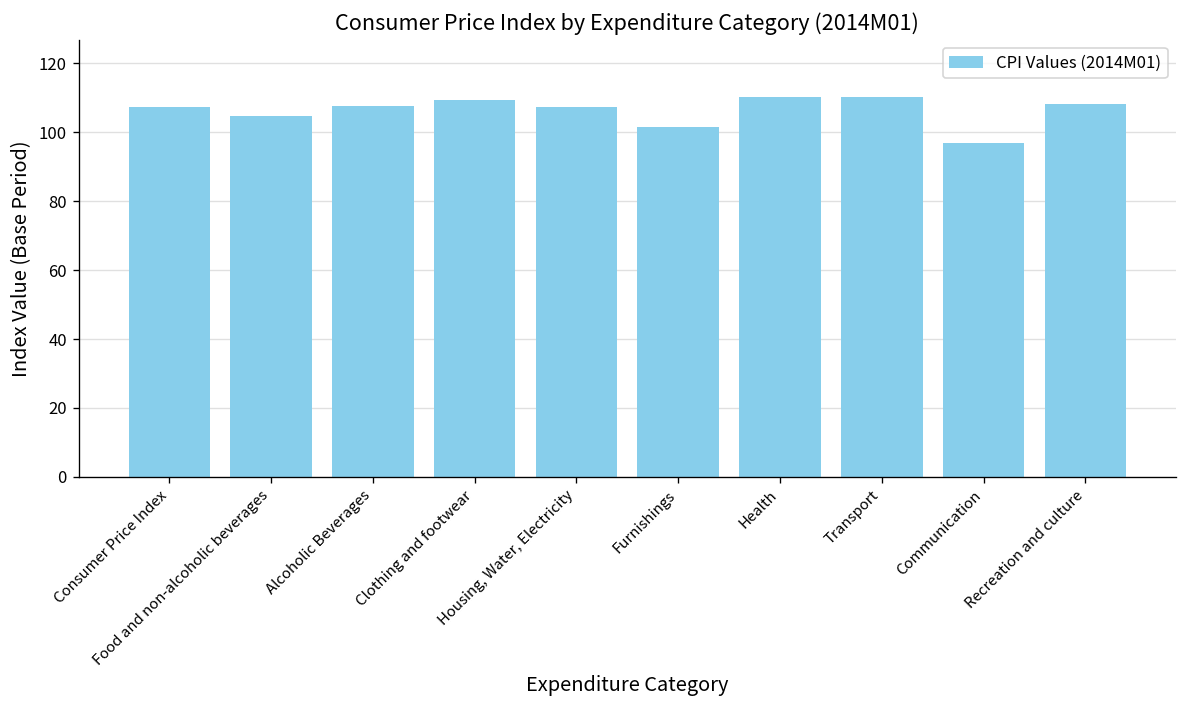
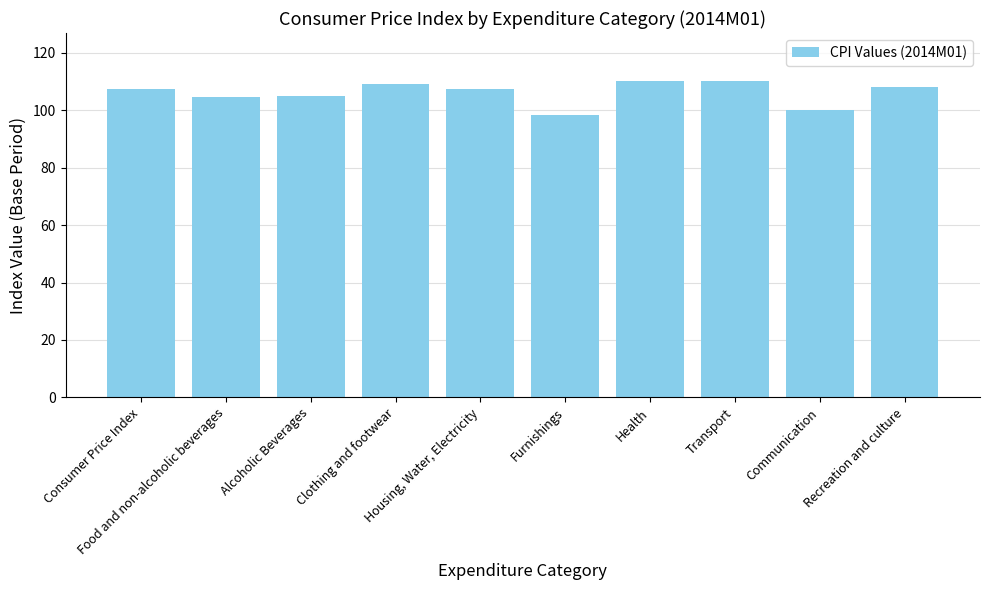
Alcoholic Beverages: 108 -> 105
Furnishings: 101 -> 99
Communication: 97 -> 100
